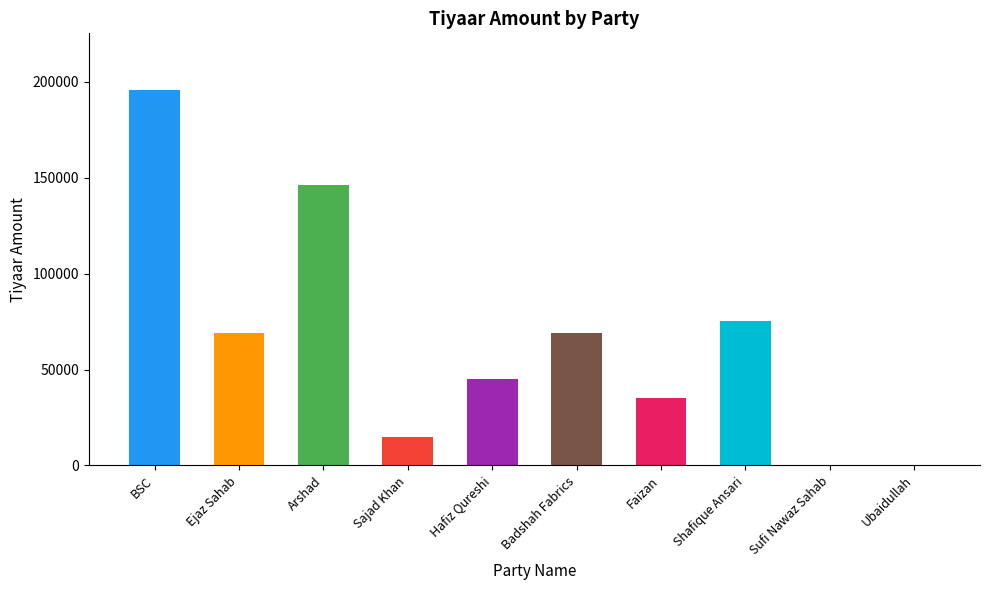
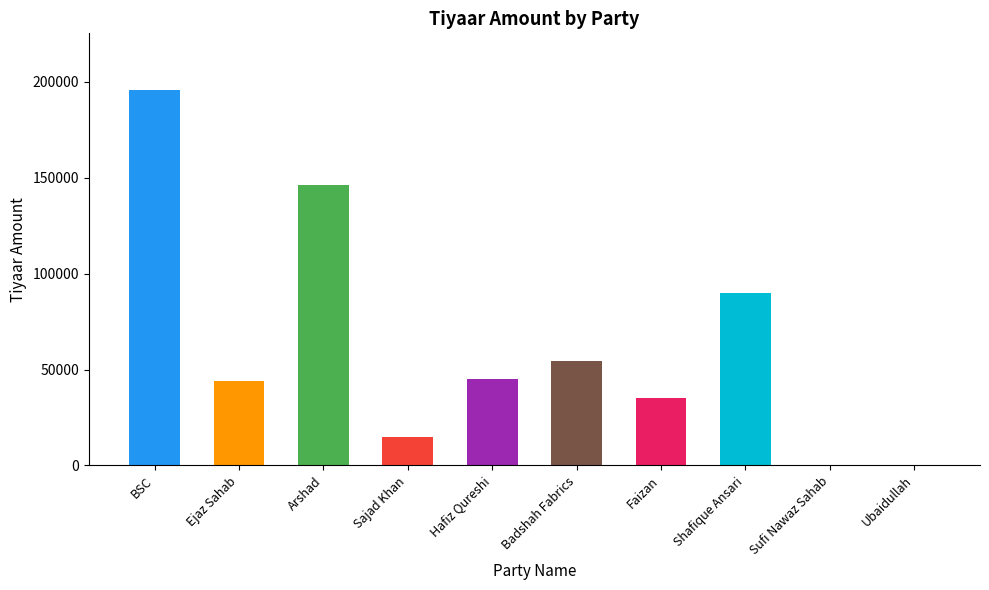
Ejaz Sahab: 69000 -> 44000
Badshah Fabrics: 69000 -> 55000
Shafique Ansari: 75000 -> 90000
